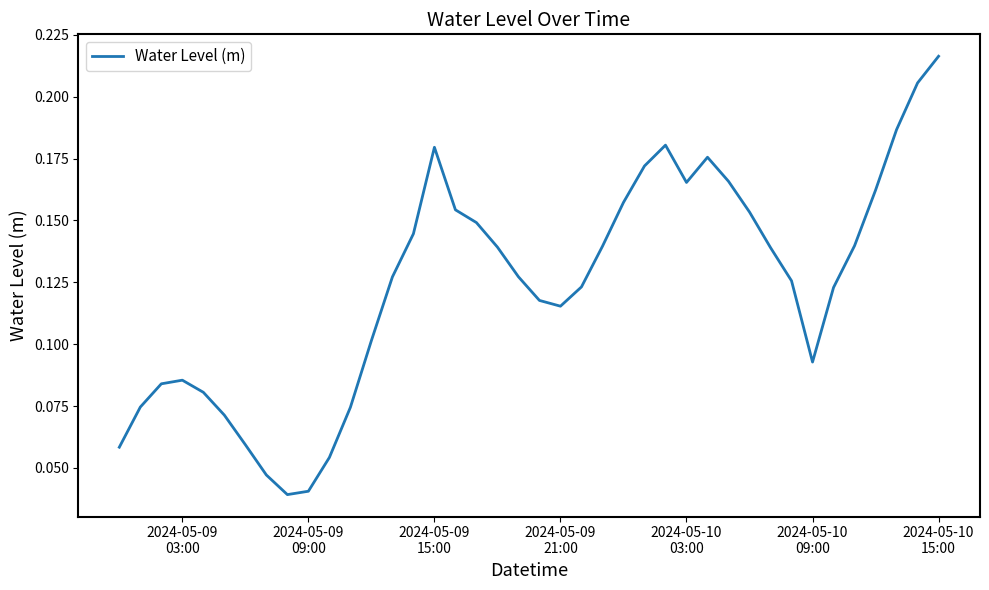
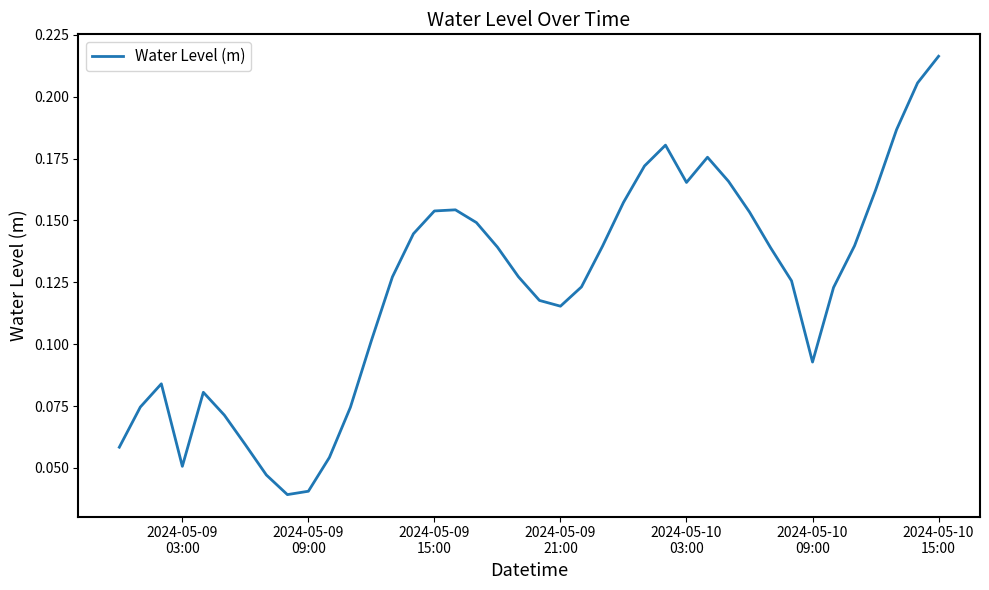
2024-05-09 03:00: 0.085 -> 0.051
2024-05-09 15:00: 0.180 -> 0.154
